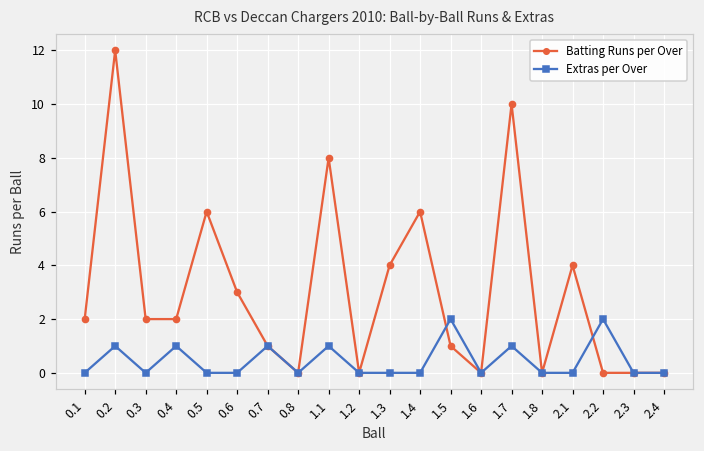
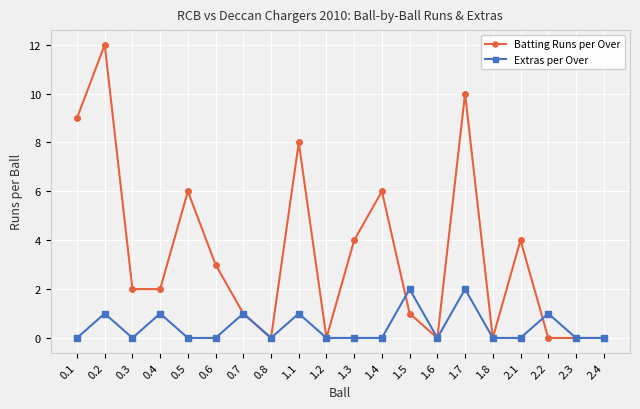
Batting Runs per Over, 0.1: 2 -> 9
Extras per Over, 1.7: 1 -> 2
Extras per Over, 2.2: 2 -> 1
